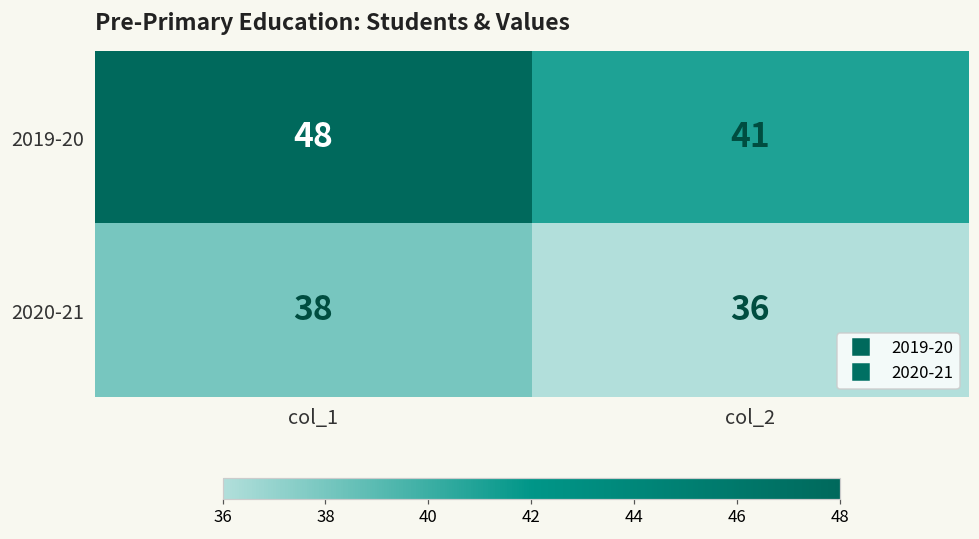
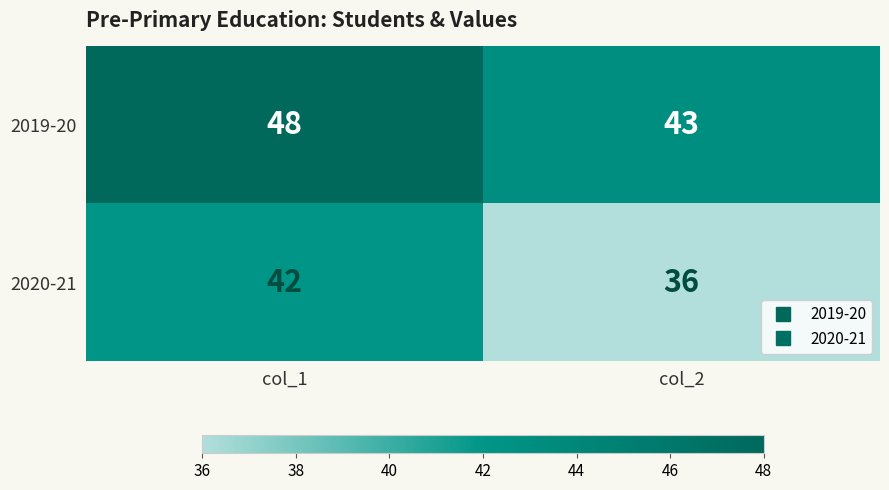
2019-20, col_2: 41 -> 43
2020-21, col_1: 38 -> 42
